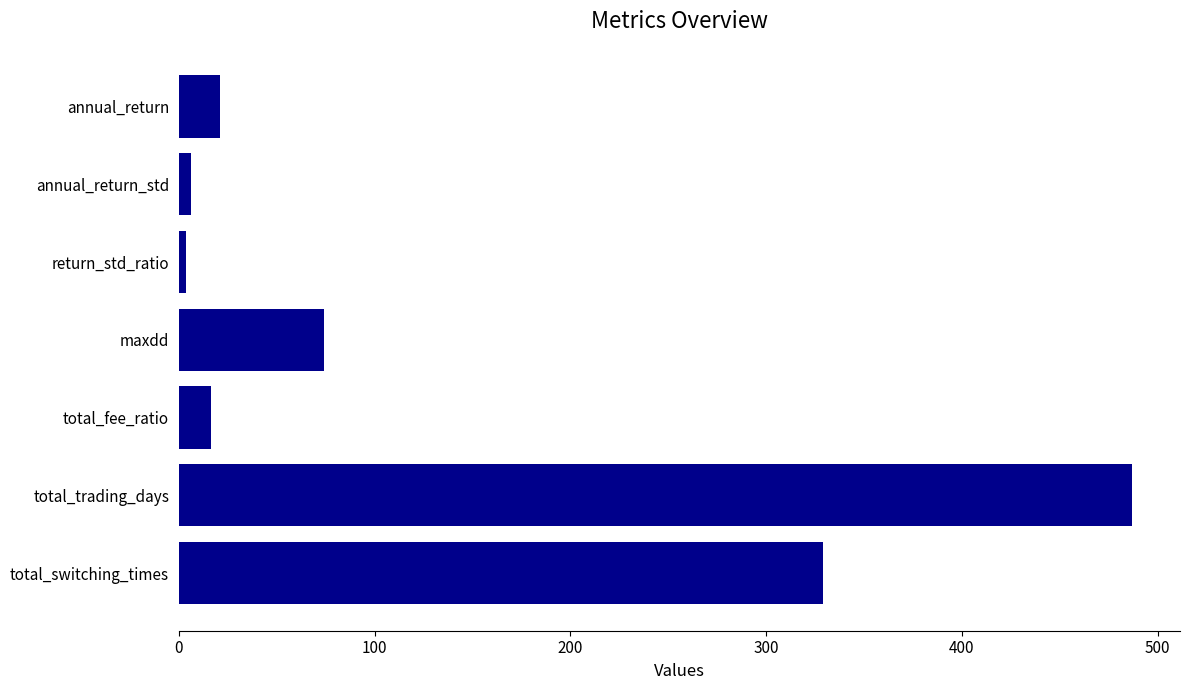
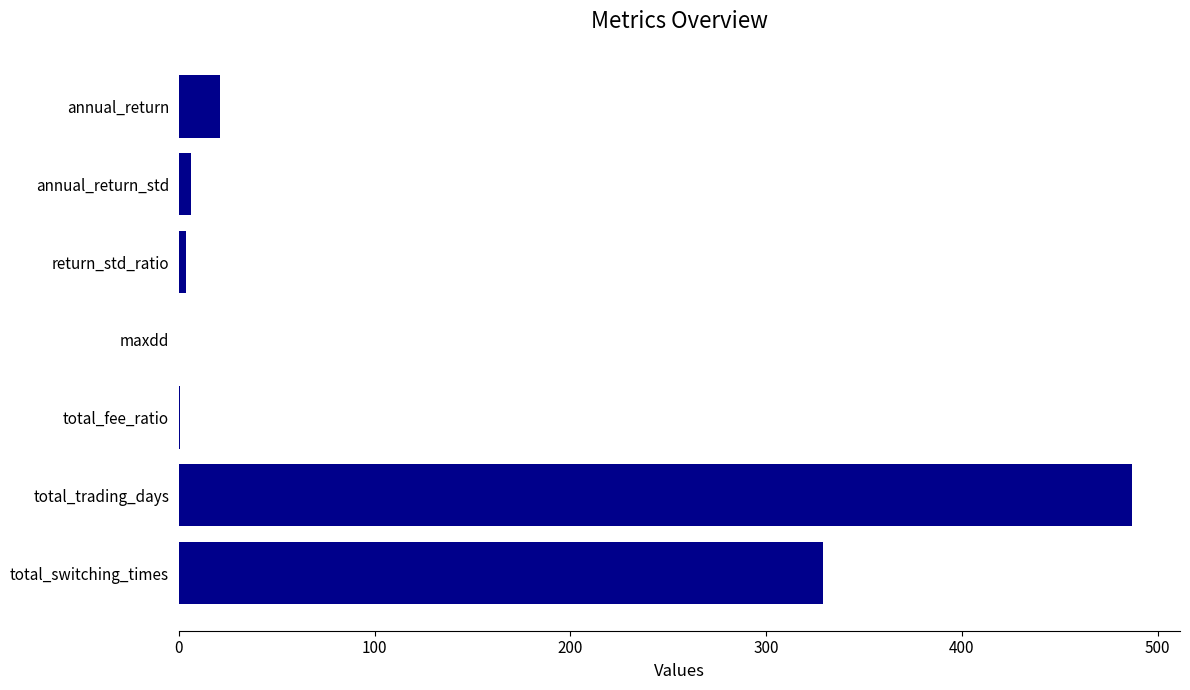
maxdd: 74 -> 0
total_fee_ratio: 17 -> 1
